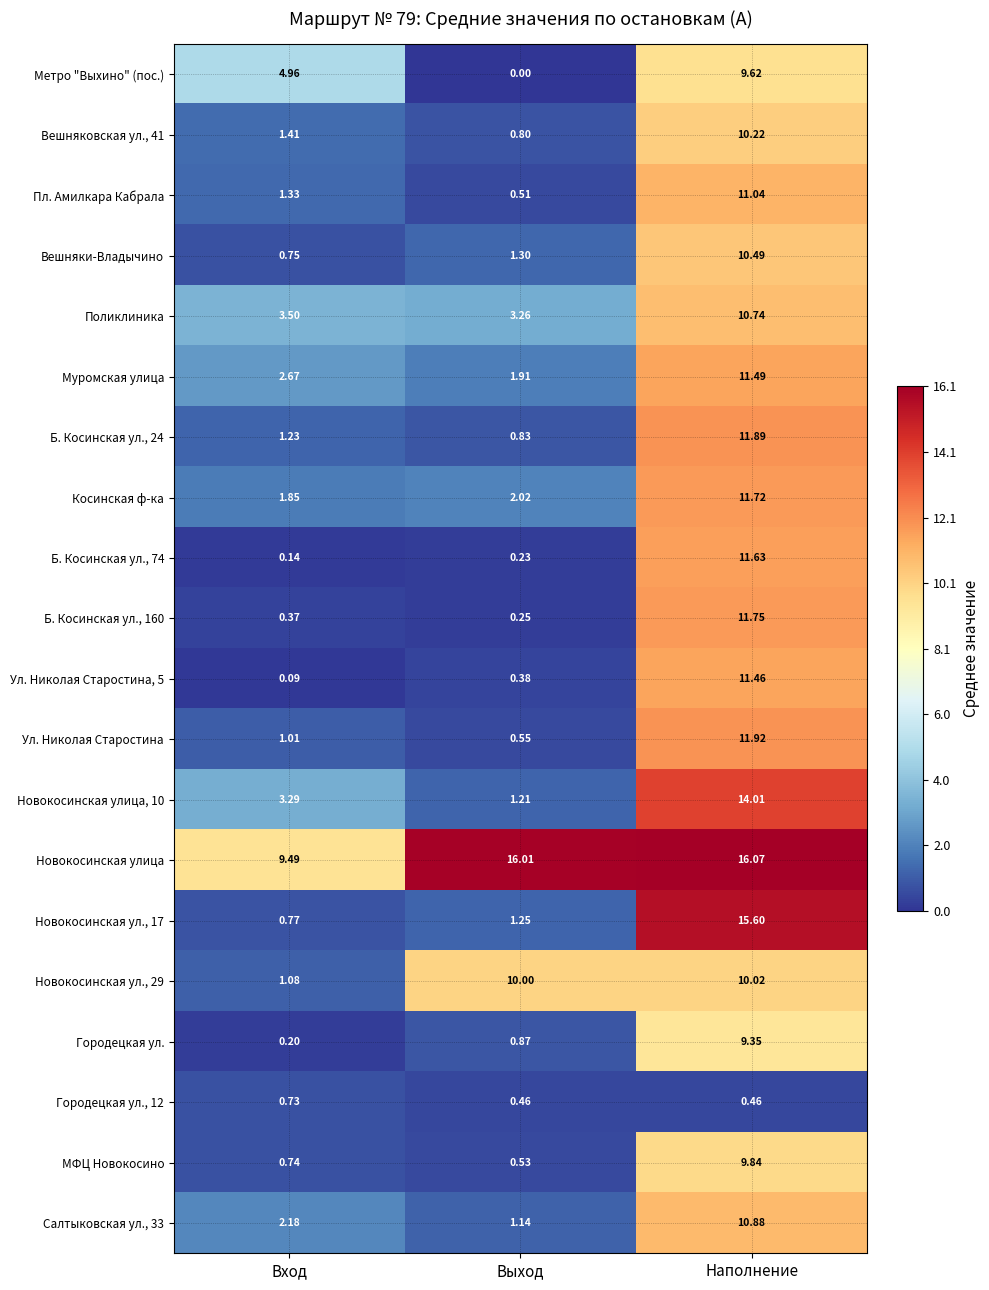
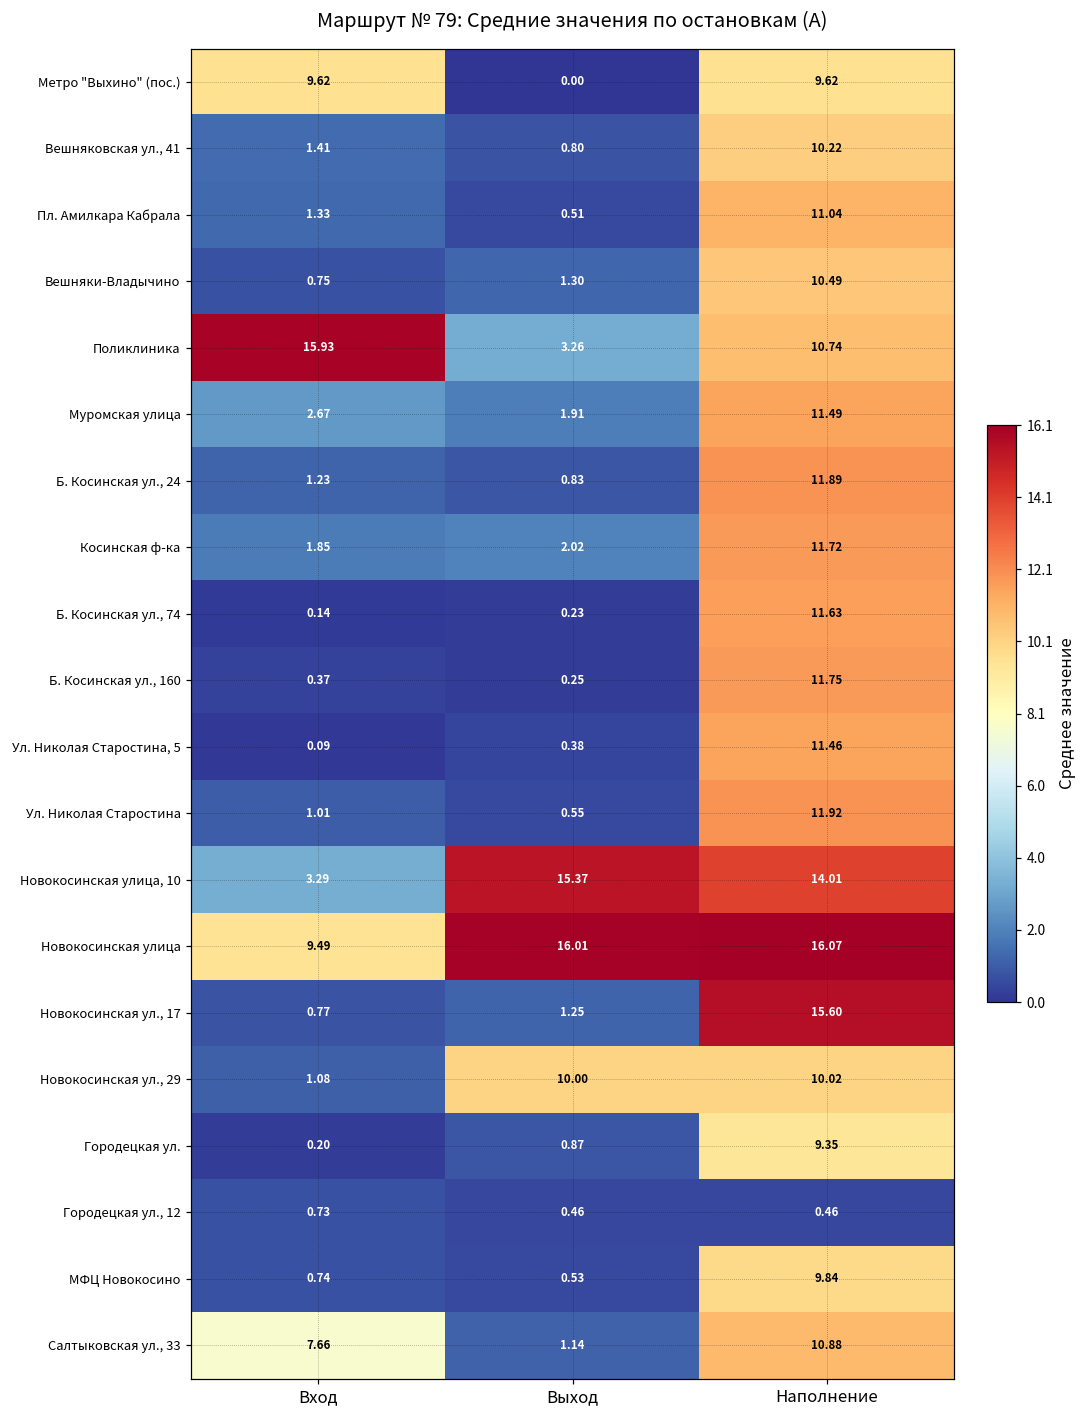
Метро "Выхино" (пос.), Вход: 4.96 -> 9.62
Поликлиника, Вход: 3.50 -> 15.93
Новокосинская улица, 10, Выход: 1.21 -> 15.37
Салтыковская ул., 33, Вход: 2.18 -> 7.66
